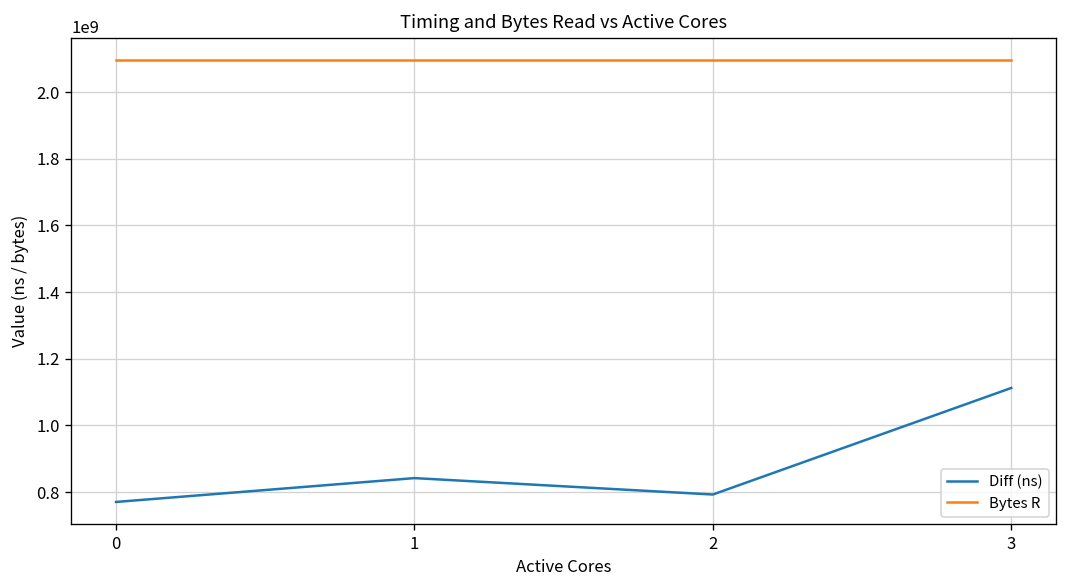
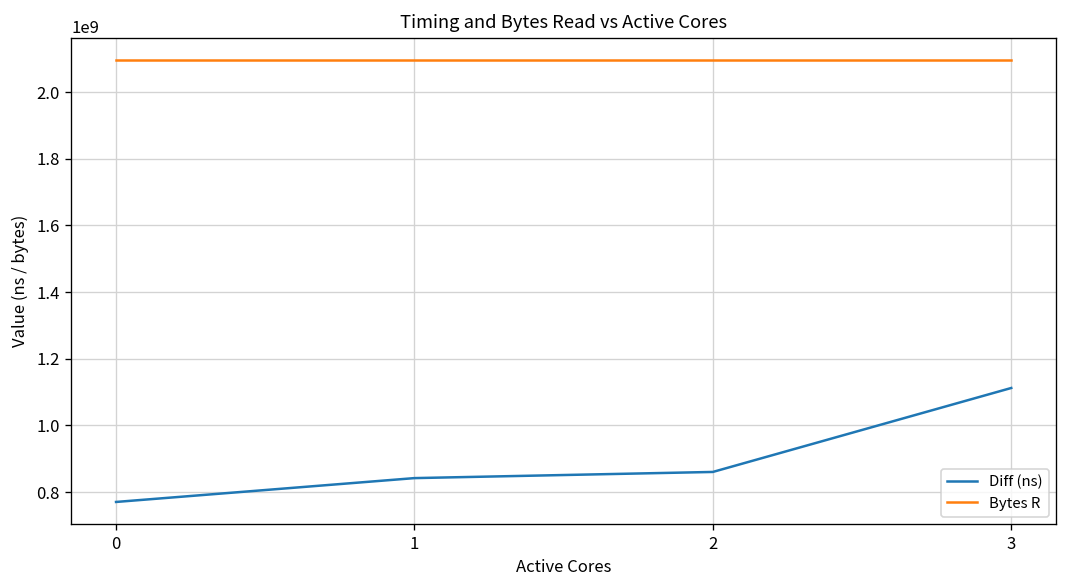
Diff (ns), 2: 790000000 -> 860000000
